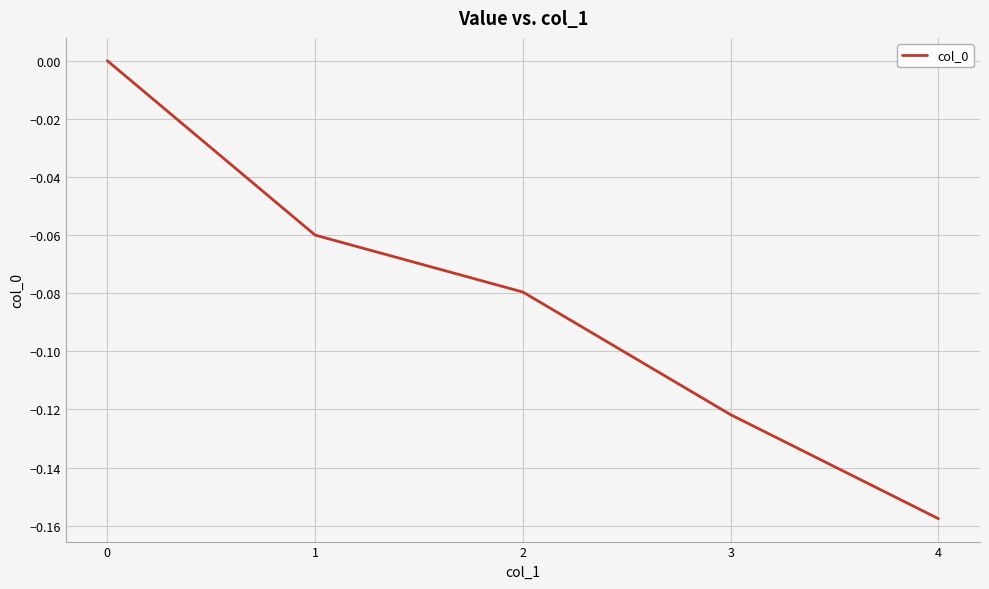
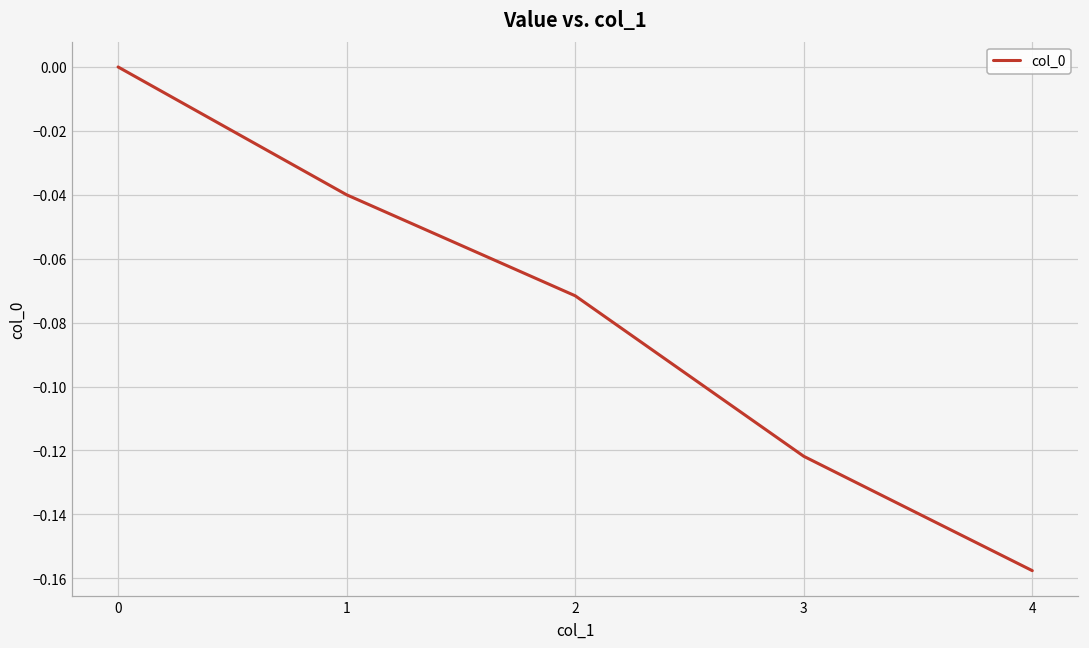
1: -0.06 -> -0.04
2: -0.080 -> -0.072
